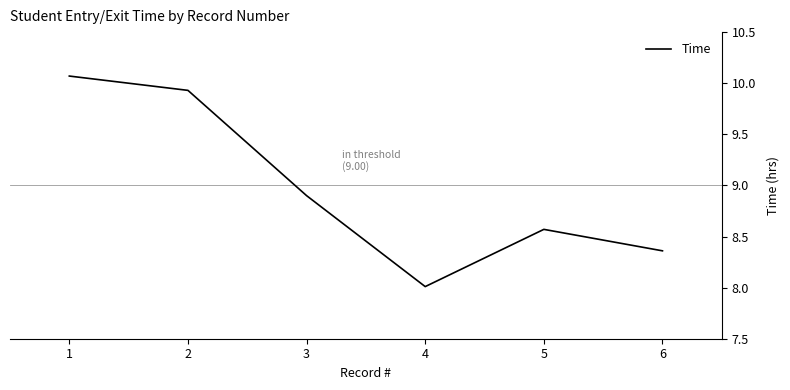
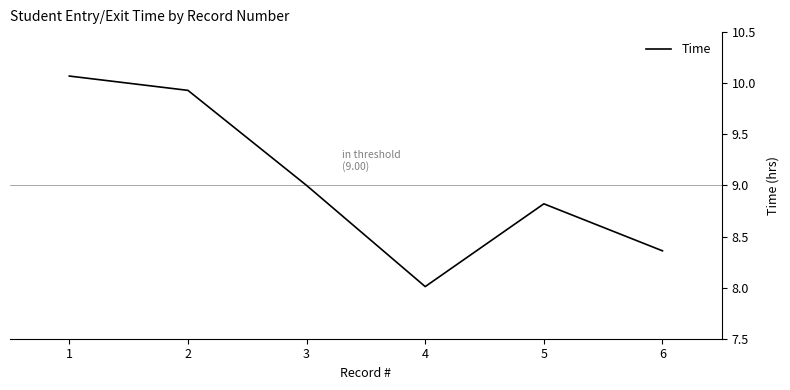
3: 8.9 -> 9.0
5: 8.57 -> 8.82
